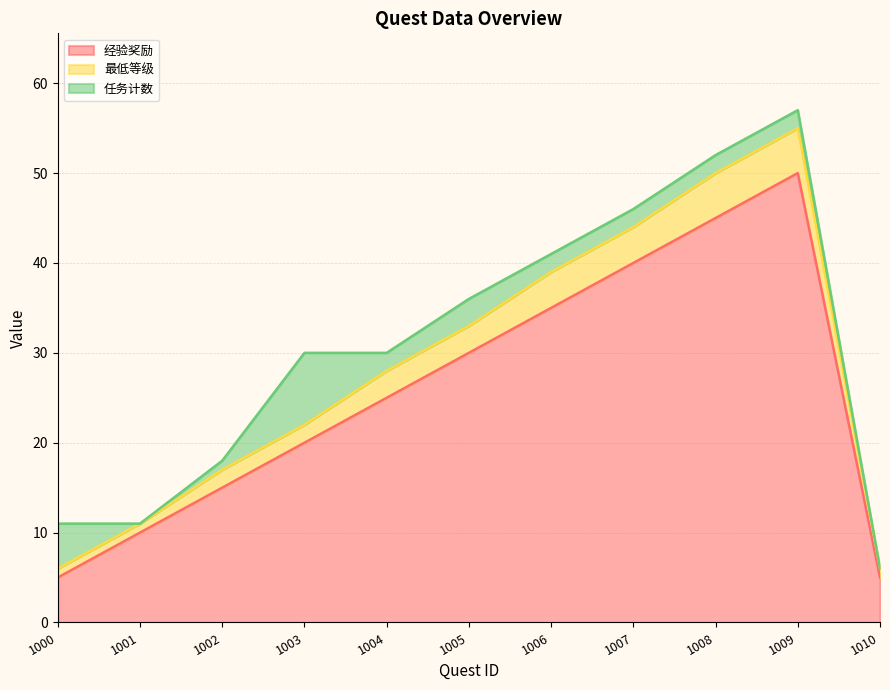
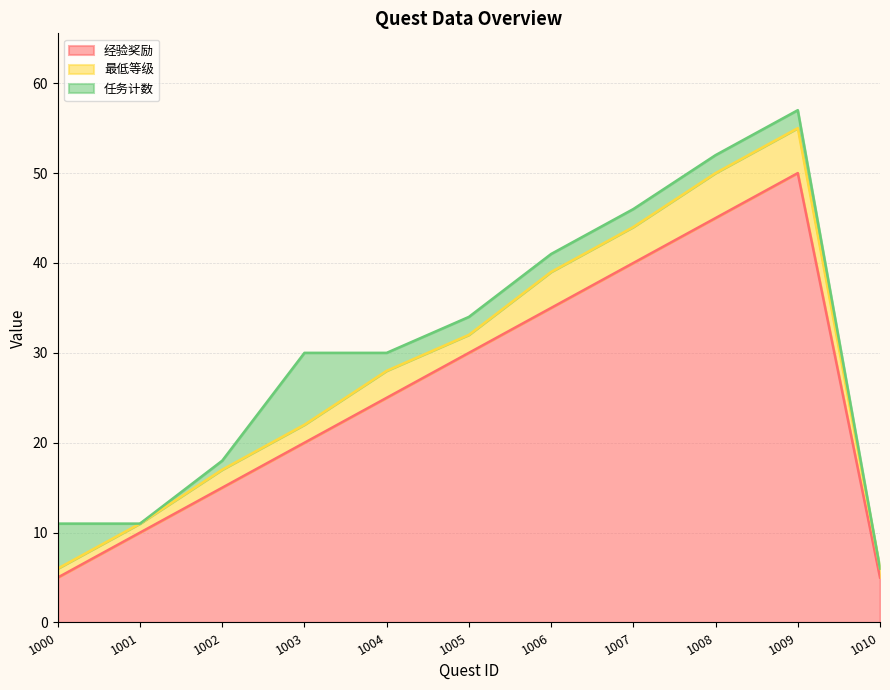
最低等级, 1005: 3 -> 2
任务计数, 1005: 3 -> 2
